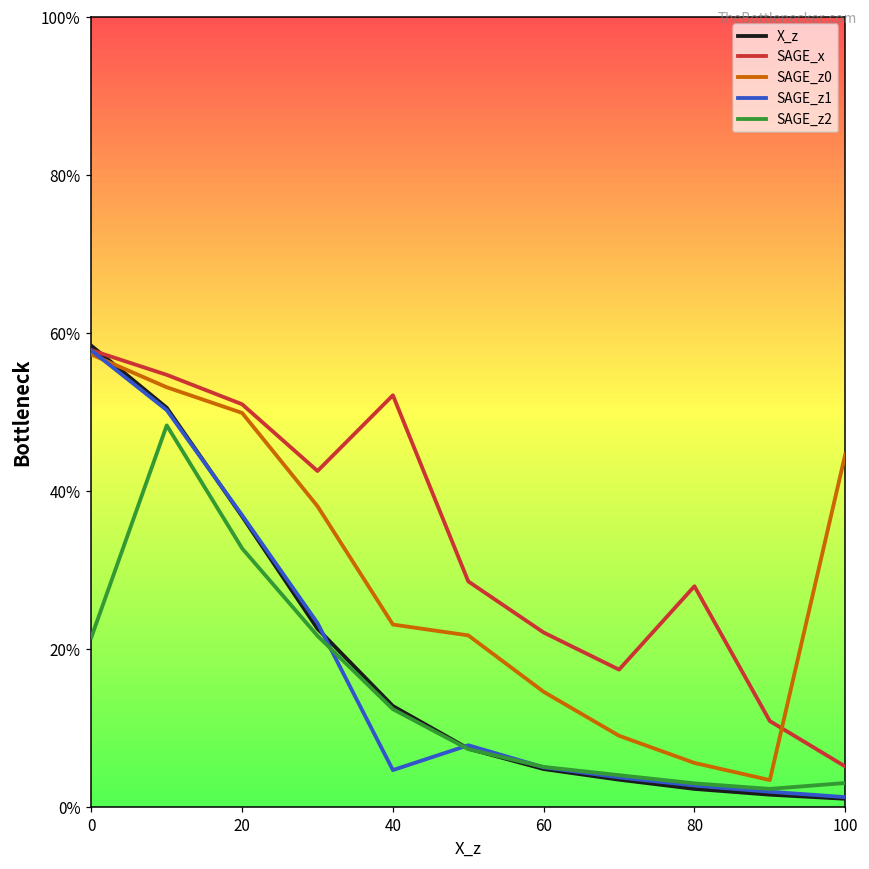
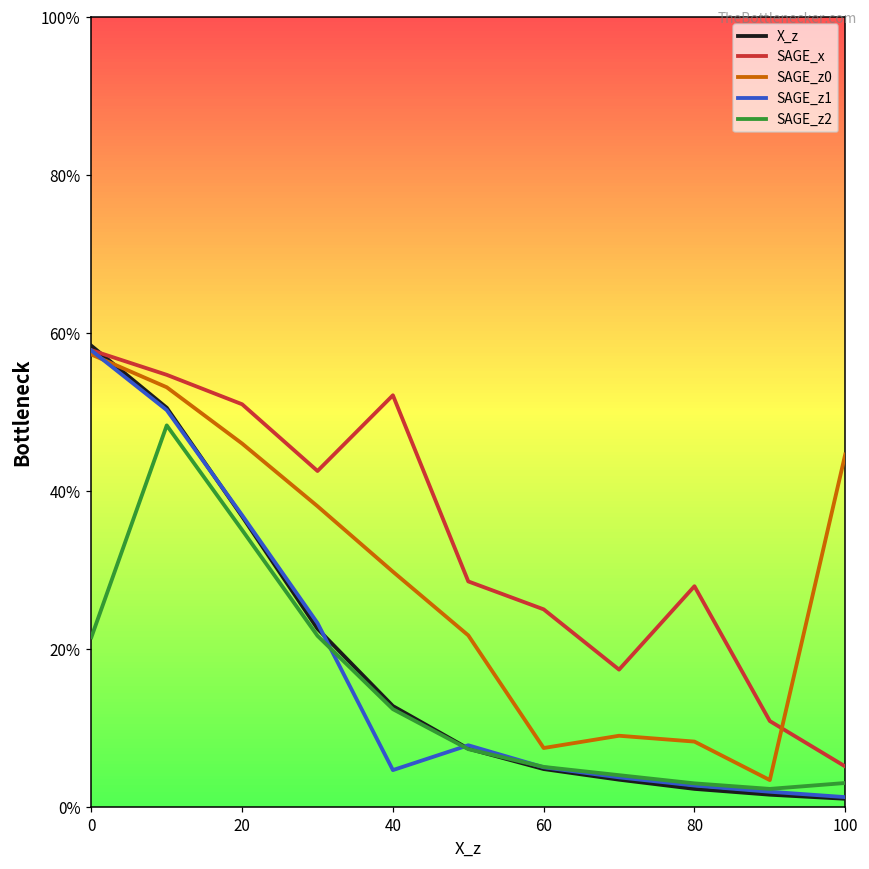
SAGE_z0, 20: 50% -> 46%
SAGE_z2, 20: 33% -> 35%
SAGE_z0, 40: 23% -> 30%
SAGE_x, 60: 22% -> 25%
SAGE_z0, 60: 15% -> 7%
SAGE_z0, 80: 6% -> 8%
